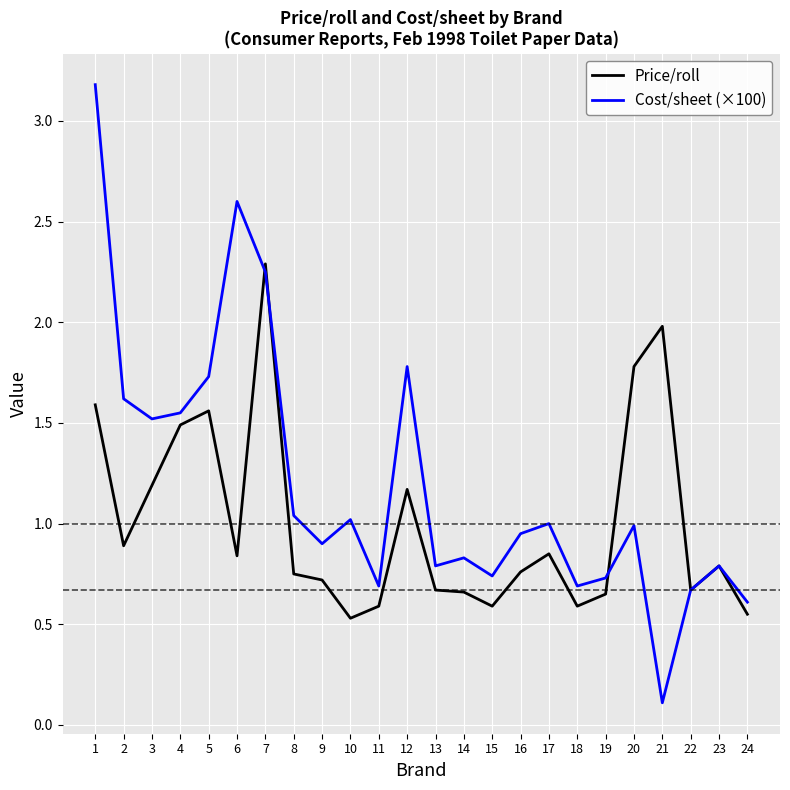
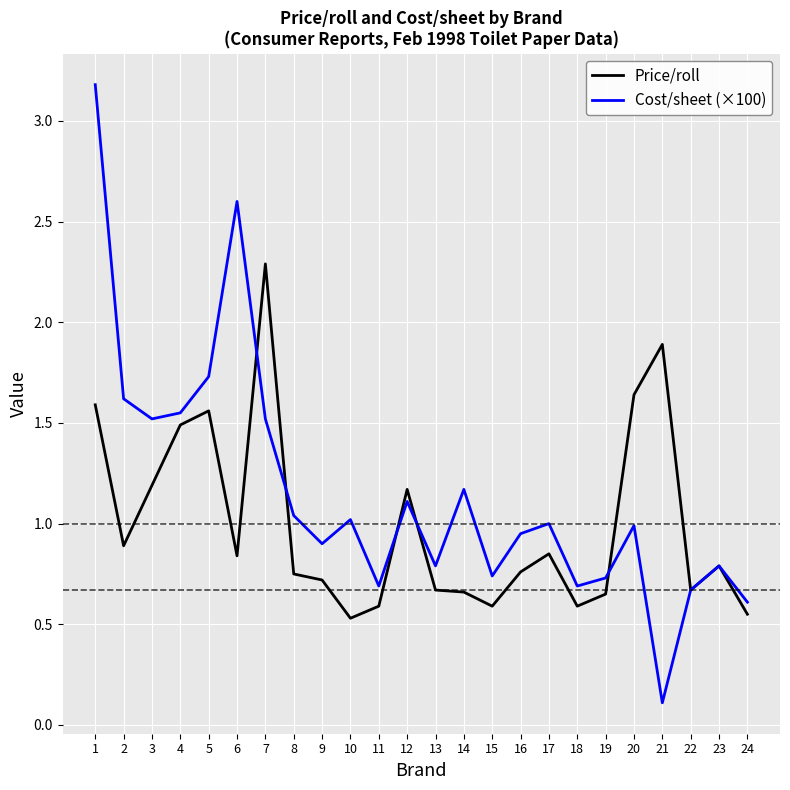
Cost/sheet (×100), 7: 2.25 -> 1.52
Cost/sheet (×100), 12: 1.78 -> 1.11
Cost/sheet (×100), 14: 0.83 -> 1.17
Price/roll, 20: 1.78 -> 1.64
Price/roll, 21: 1.98 -> 1.89
